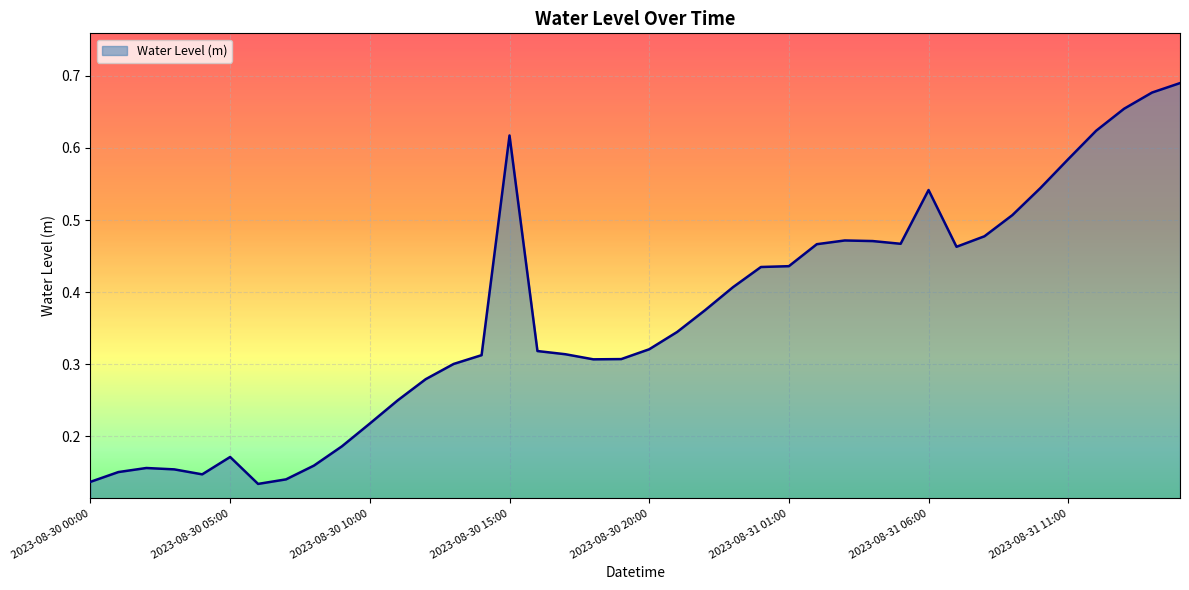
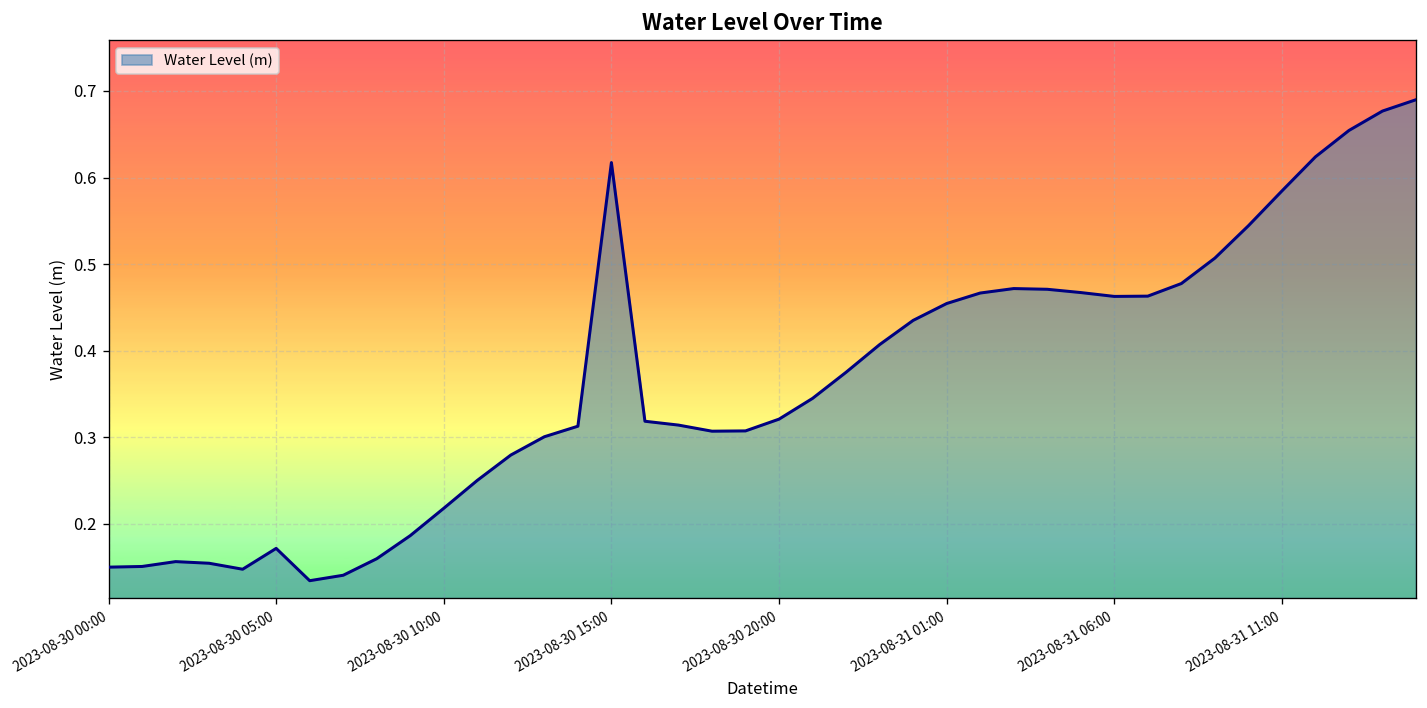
2023-08-30 00:00: 0.14 -> 0.15
2023-08-31 01:00: 0.44 -> 0.45
2023-08-31 06:00: 0.54 -> 0.46
